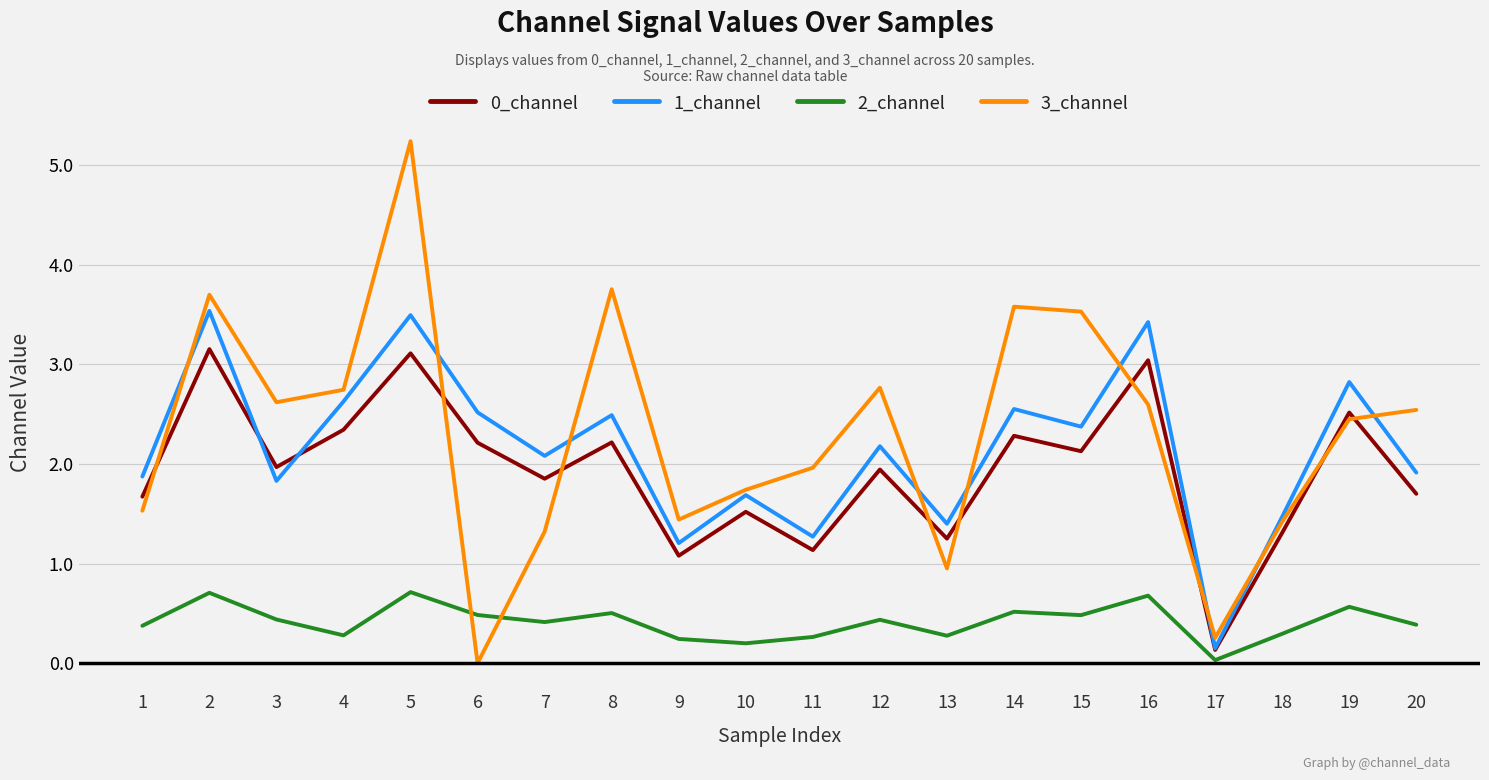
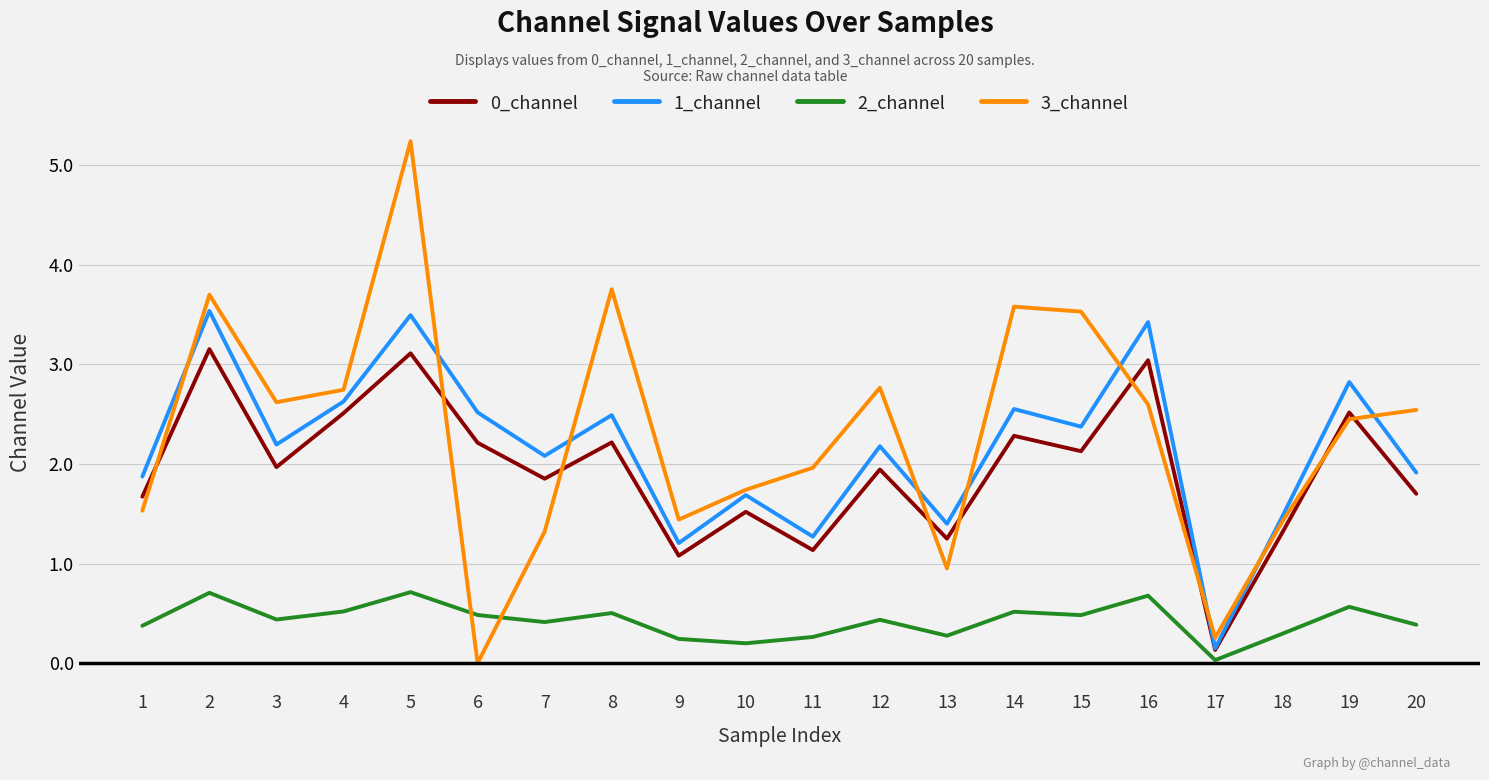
1_channel, 3: 1.8 -> 2.2
0_channel, 4: 2.3 -> 2.5
2_channel, 4: 0.3 -> 0.5
